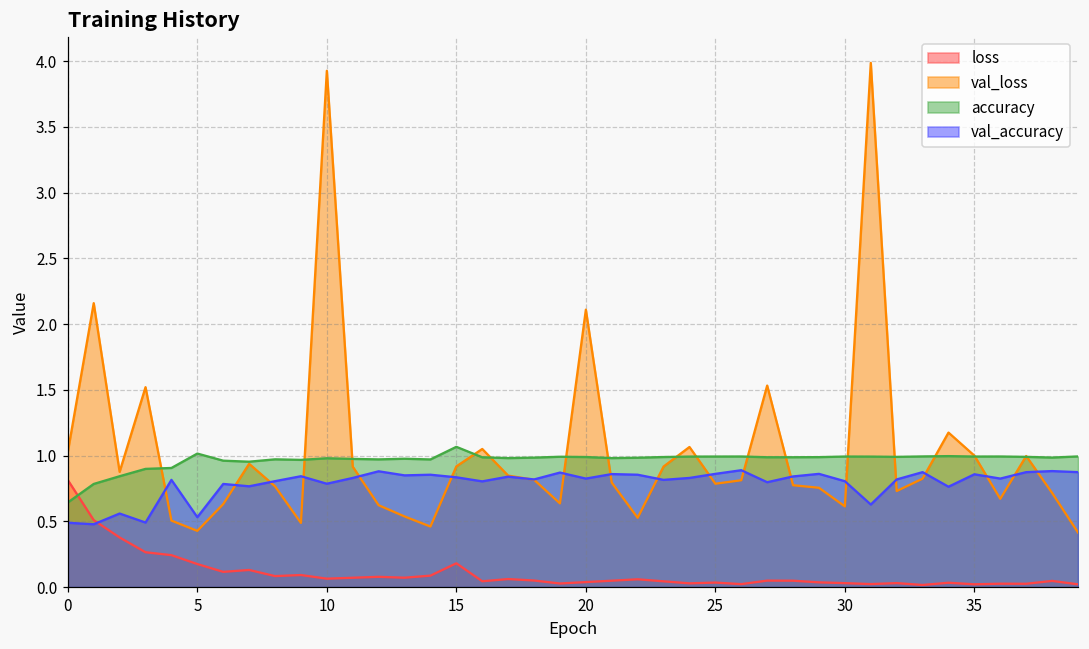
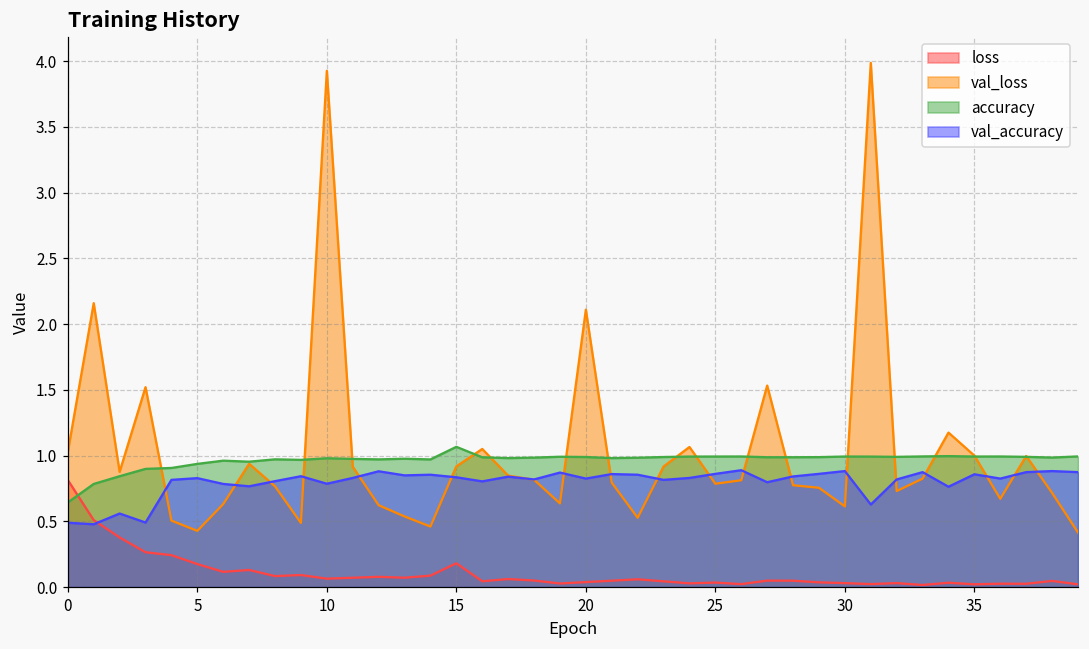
accuracy, 5: 1.02 -> 0.94
val_accuracy, 5: 0.53 -> 0.83
val_accuracy, 30: 0.81 -> 0.88
